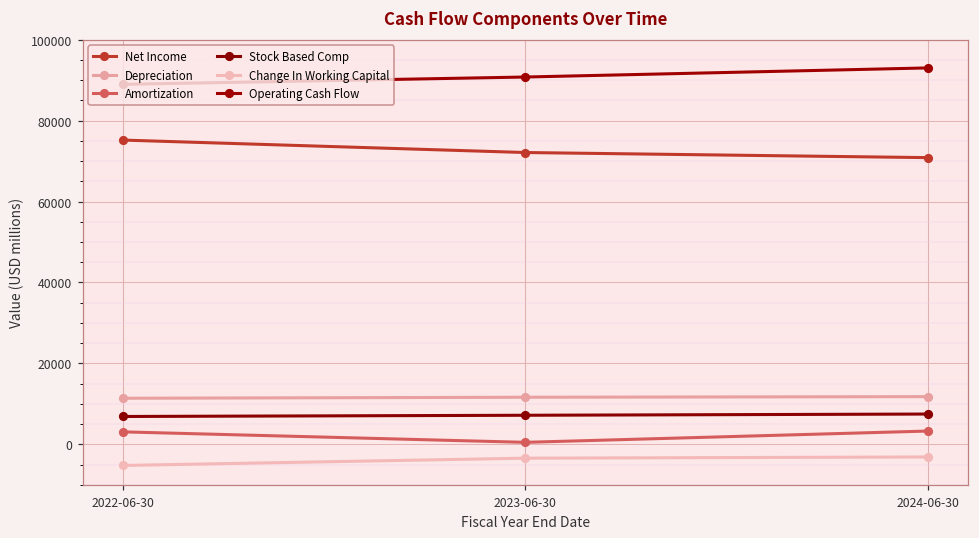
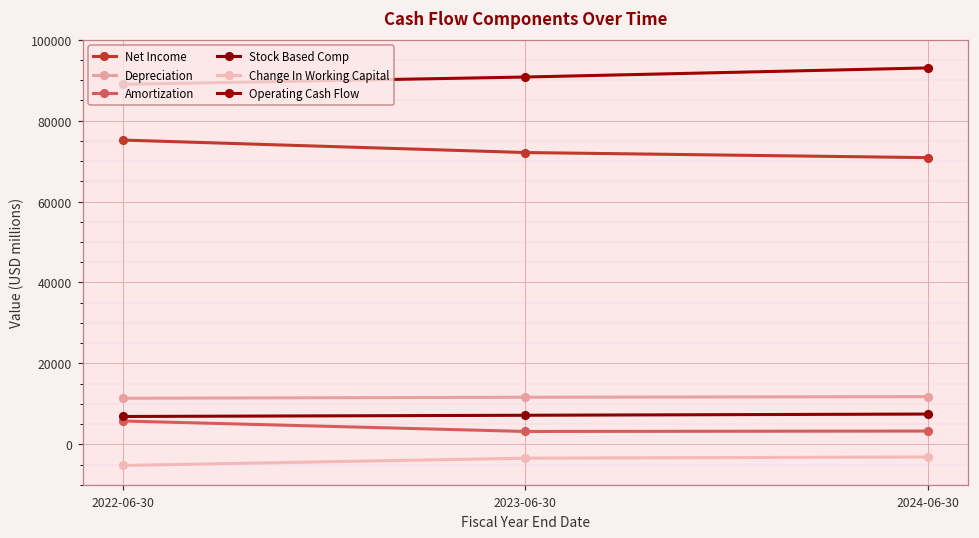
Amortization, 2022-06-30: 3000 -> 6000
Amortization, 2023-06-30: 1000 -> 3000
